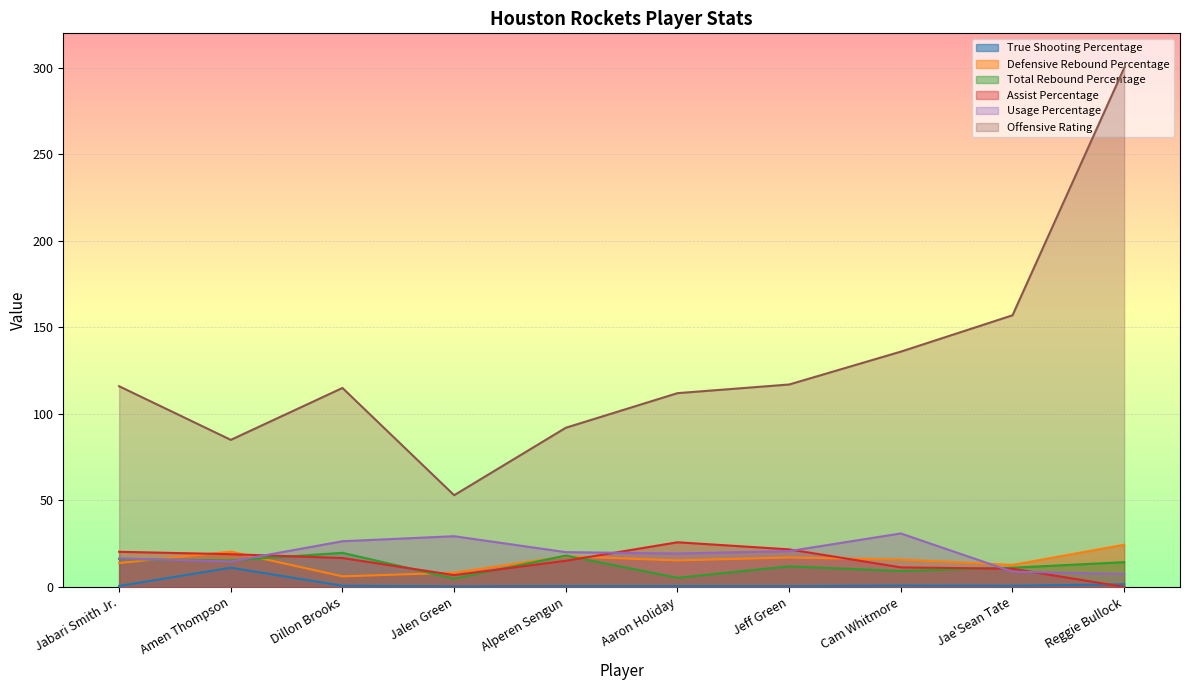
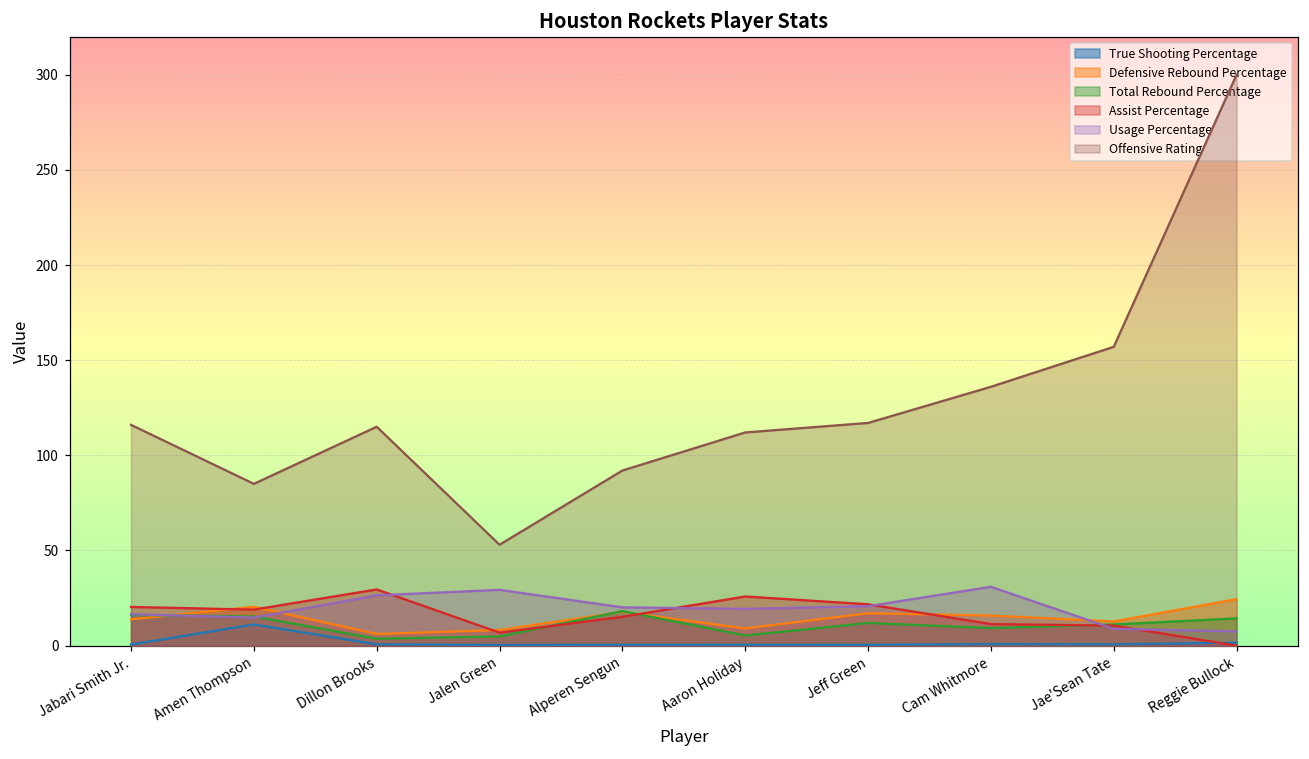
Total Rebound Percentage, Dillon Brooks: 20 -> 4
Assist Percentage, Dillon Brooks: 17 -> 30
Defensive Rebound Percentage, Aaron Holiday: 15 -> 9
